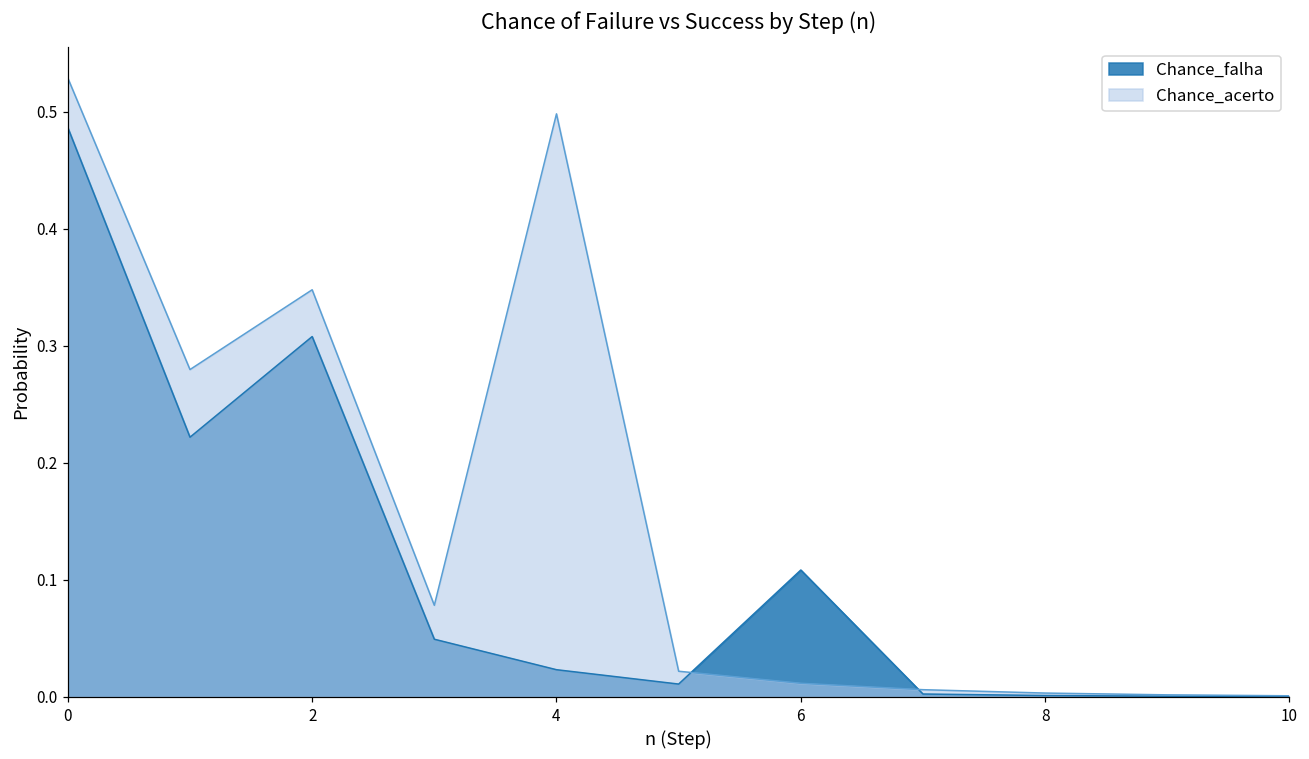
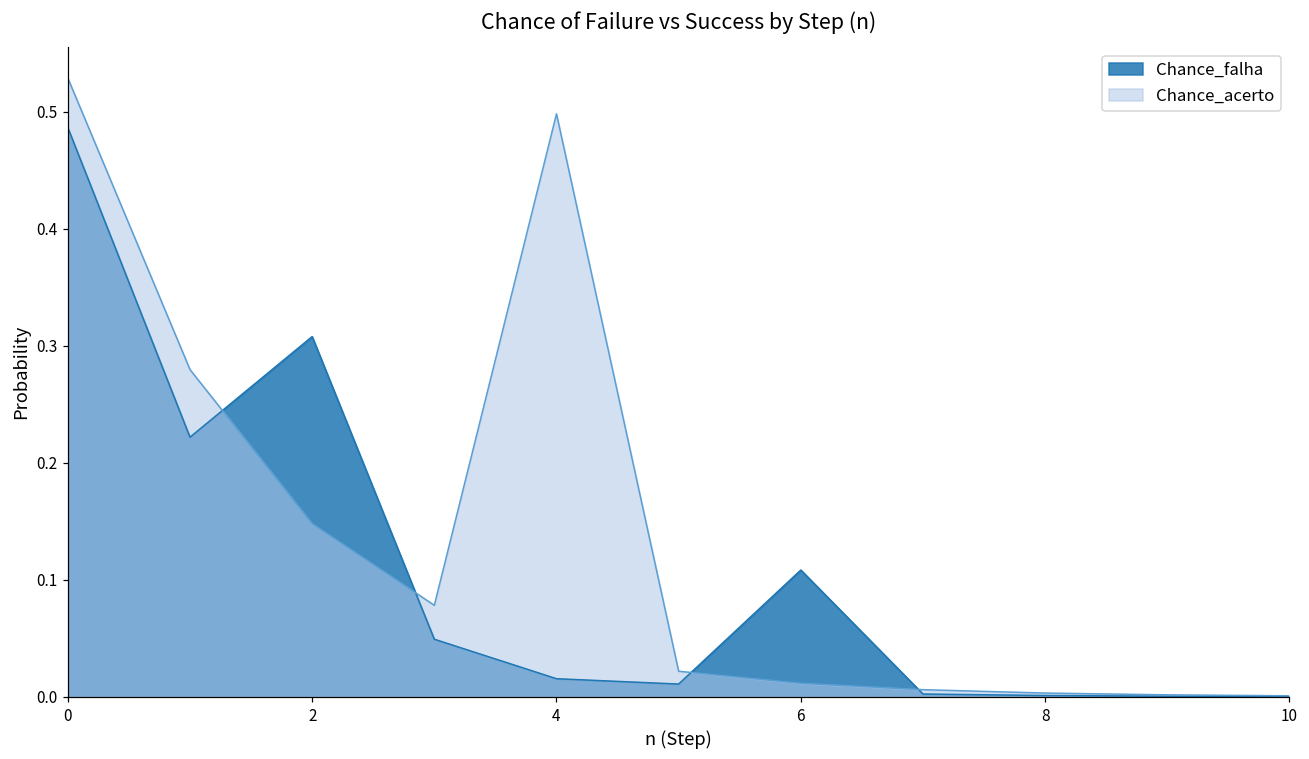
Chance_acerto, 2: 0.348 -> 0.148
Chance_falha, 4: 0.023 -> 0.015
